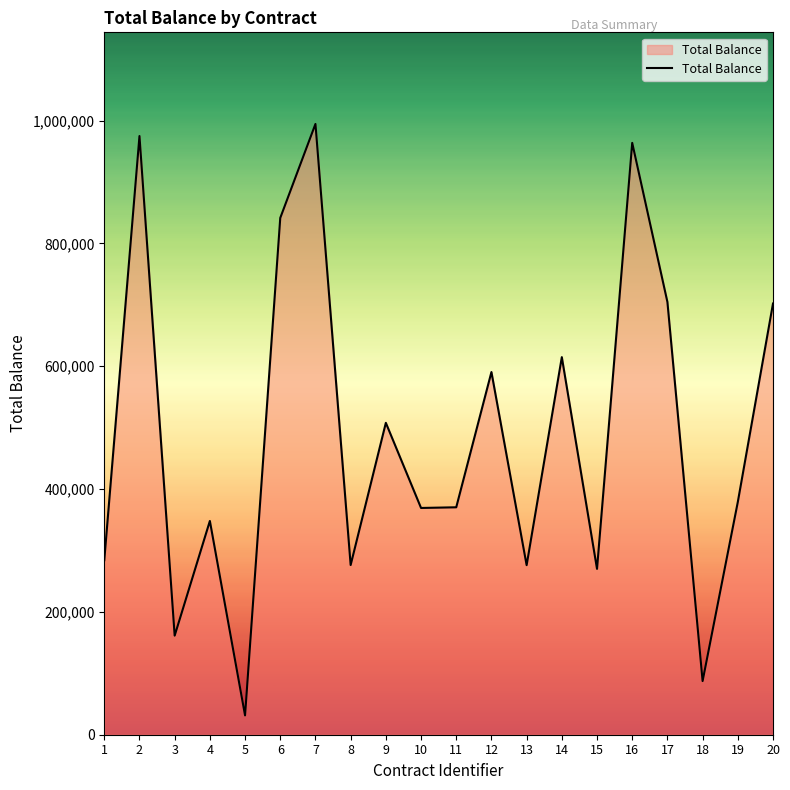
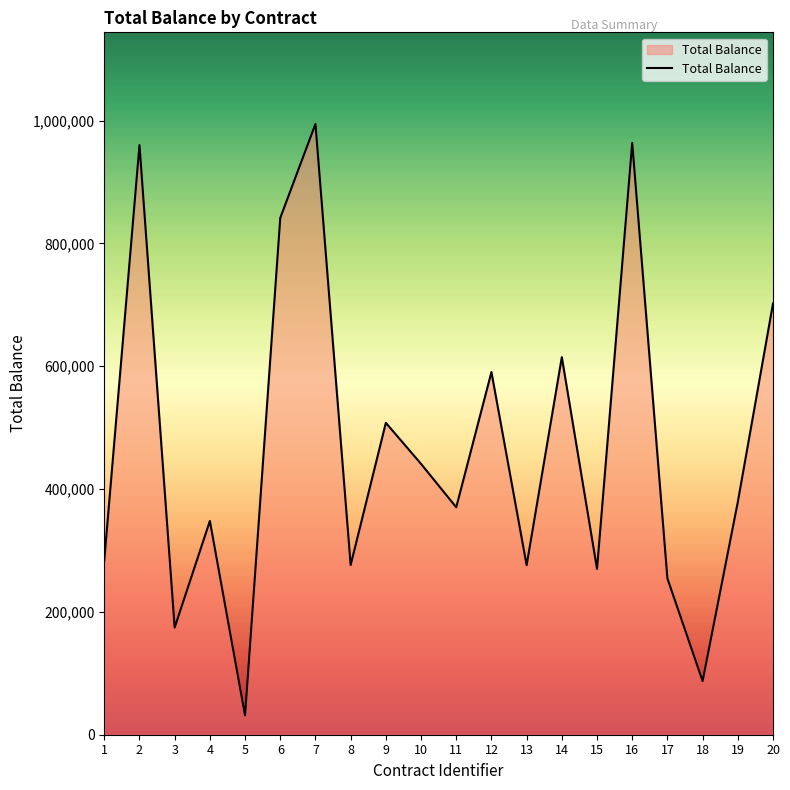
2: 970,000 -> 960,000
3: 160,000 -> 170,000
10: 370,000 -> 440,000
17: 700,000 -> 250,000
